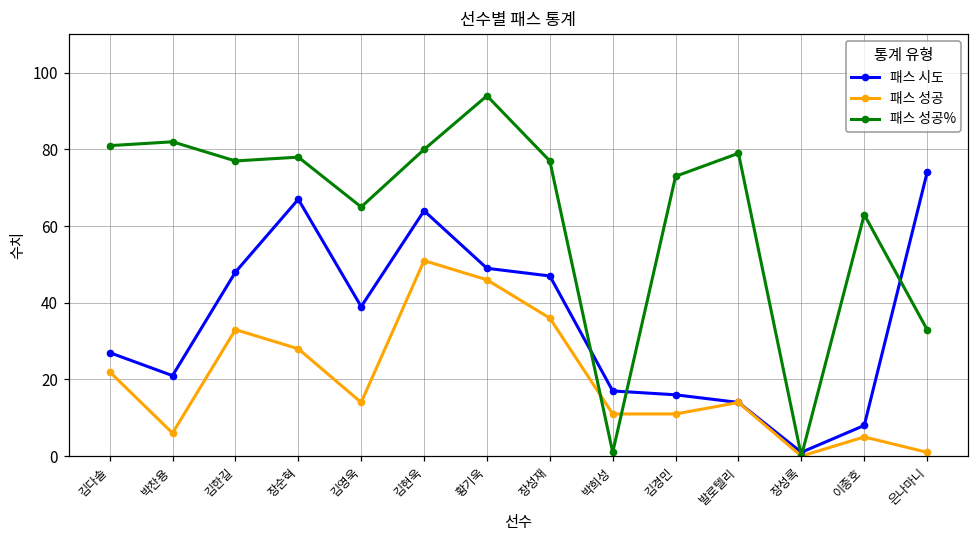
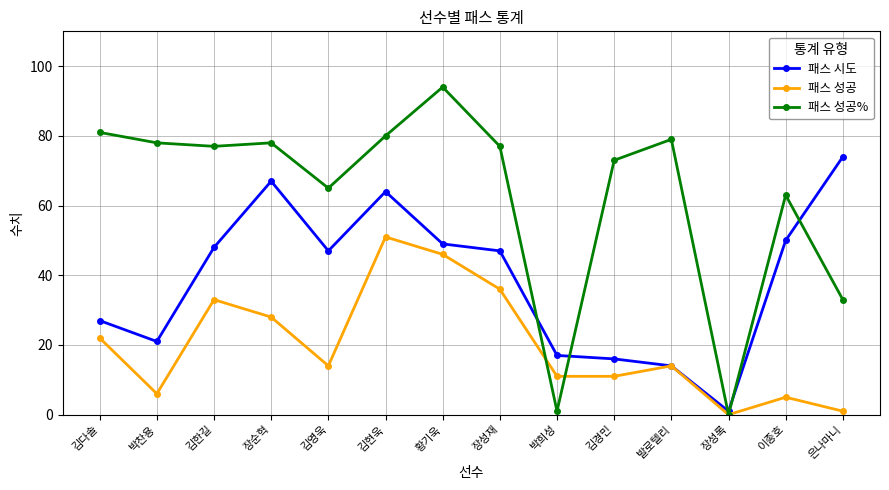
패스 성공%, 박찬용: 82 -> 78
패스 시도, 김영욱: 39 -> 47
패스 시도, 이종호: 8 -> 50
